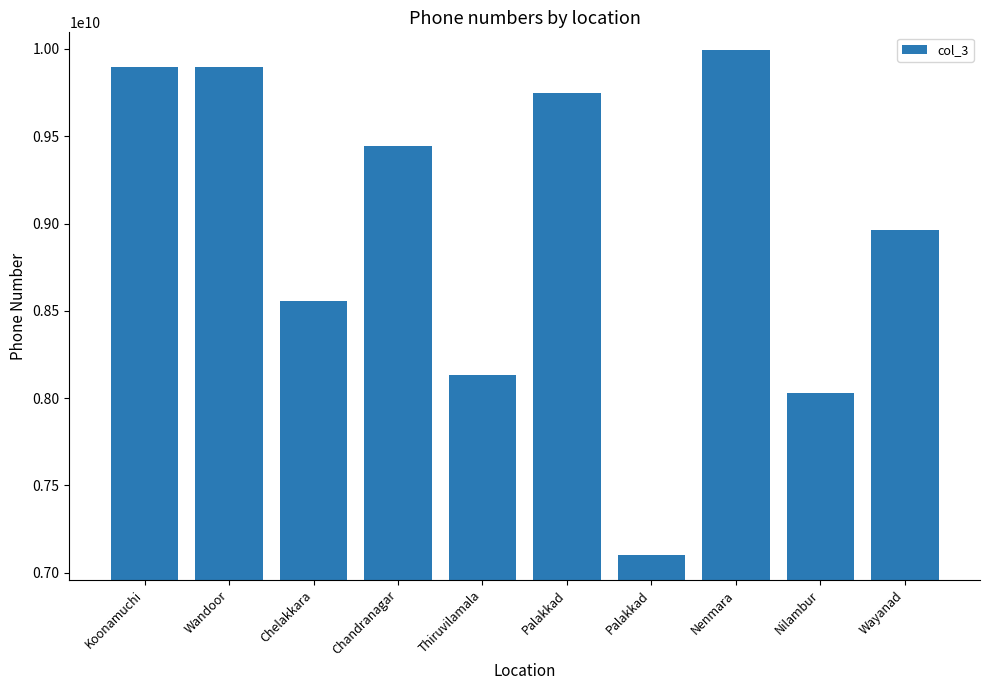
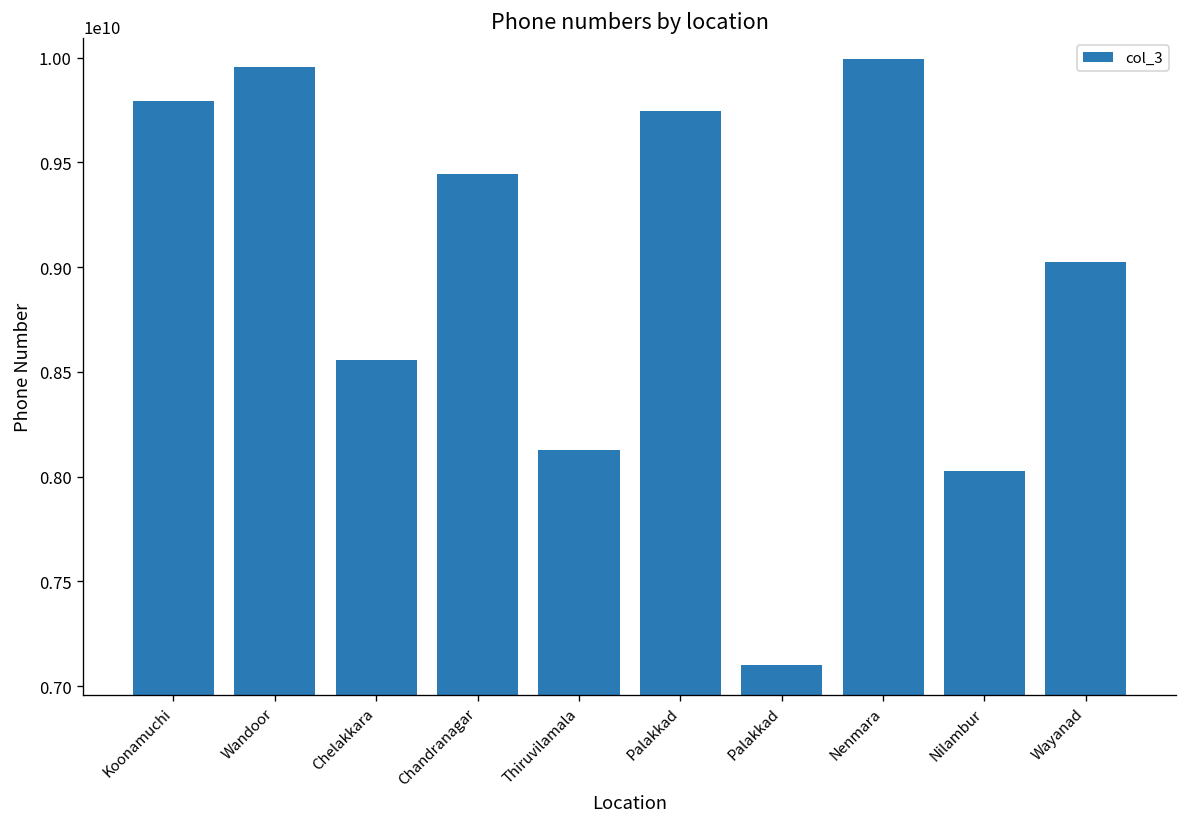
Koonamuchi: 9900000000 -> 9790000000
Wandoor: 9900000000 -> 9960000000
Wayanad: 8970000000 -> 9020000000
